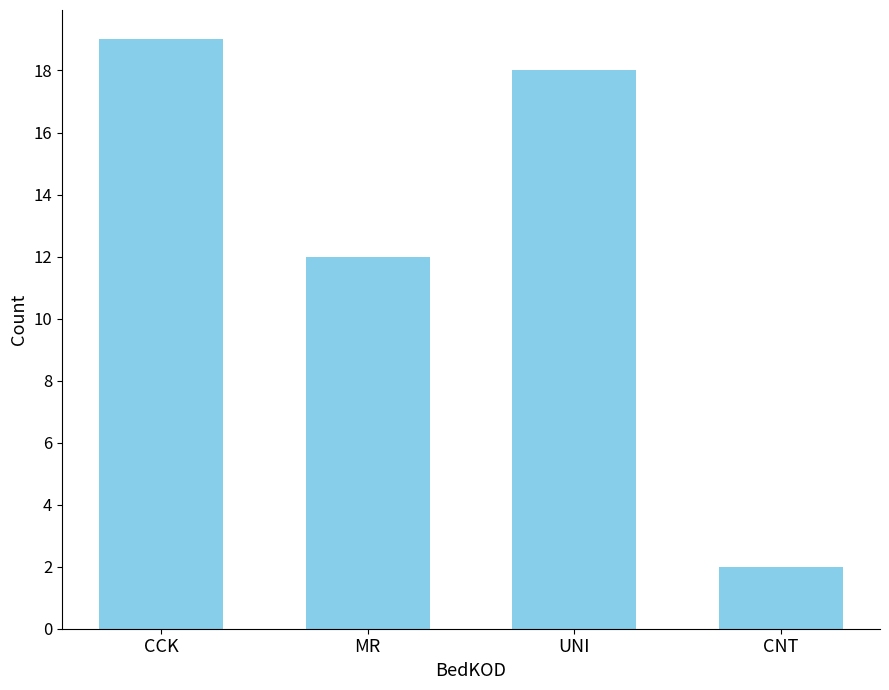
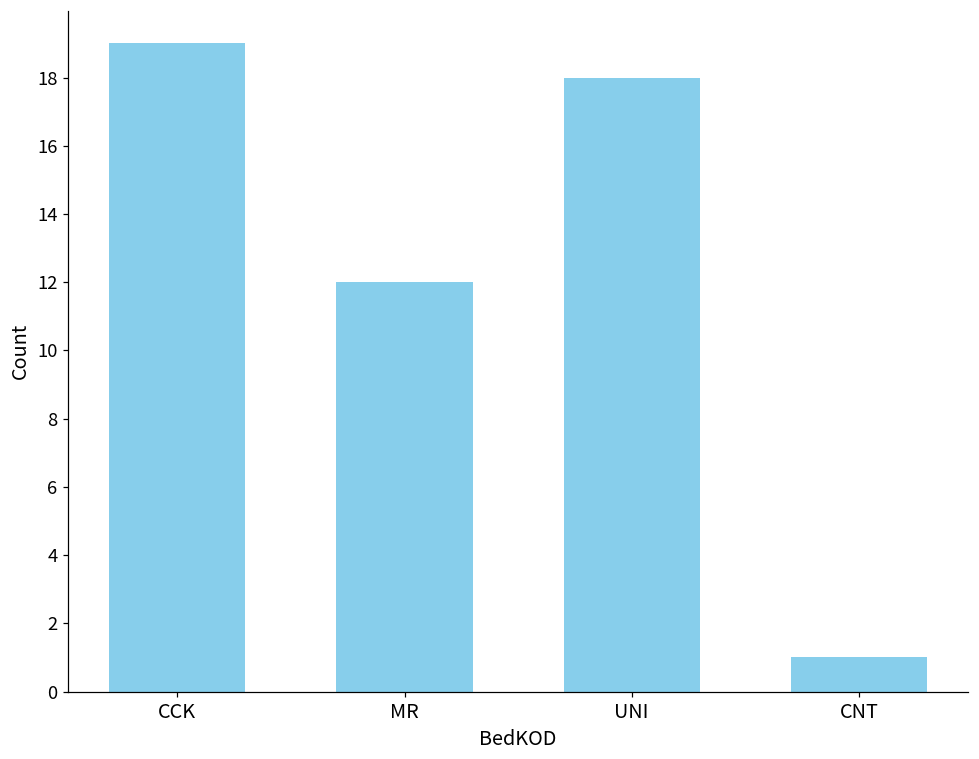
CNT: 2 -> 1
